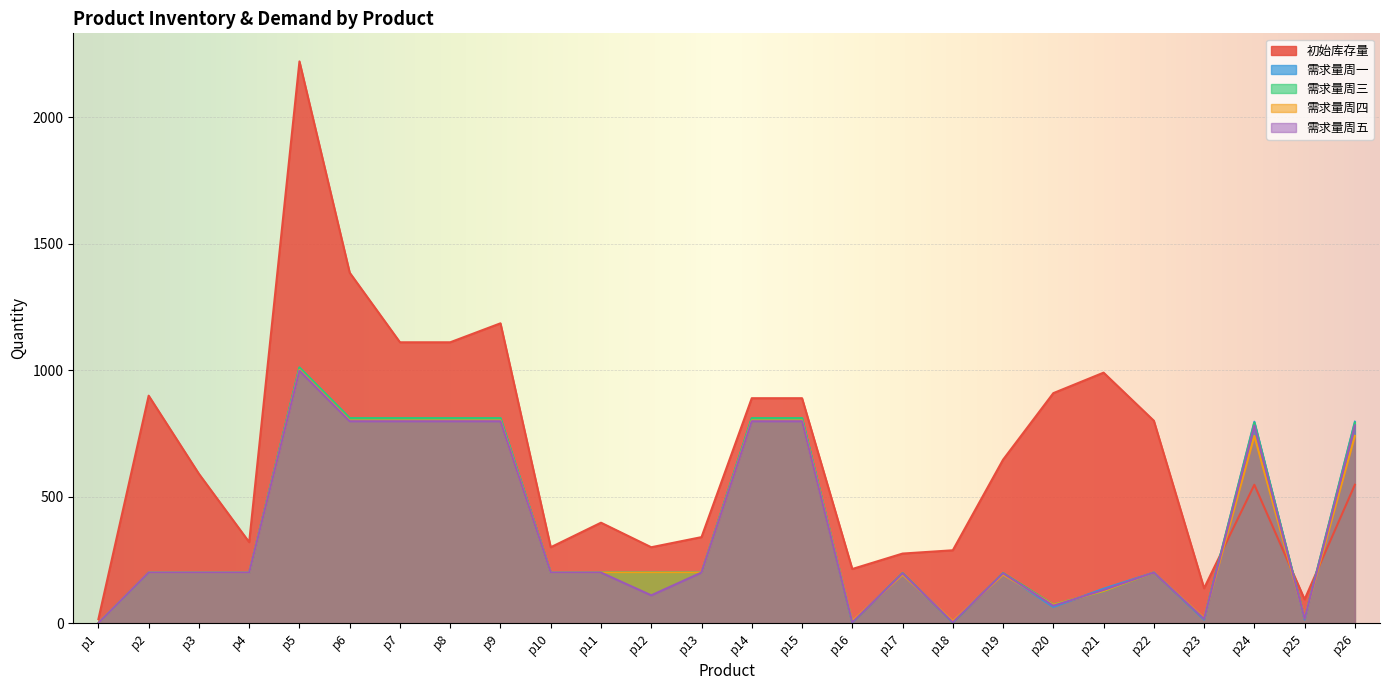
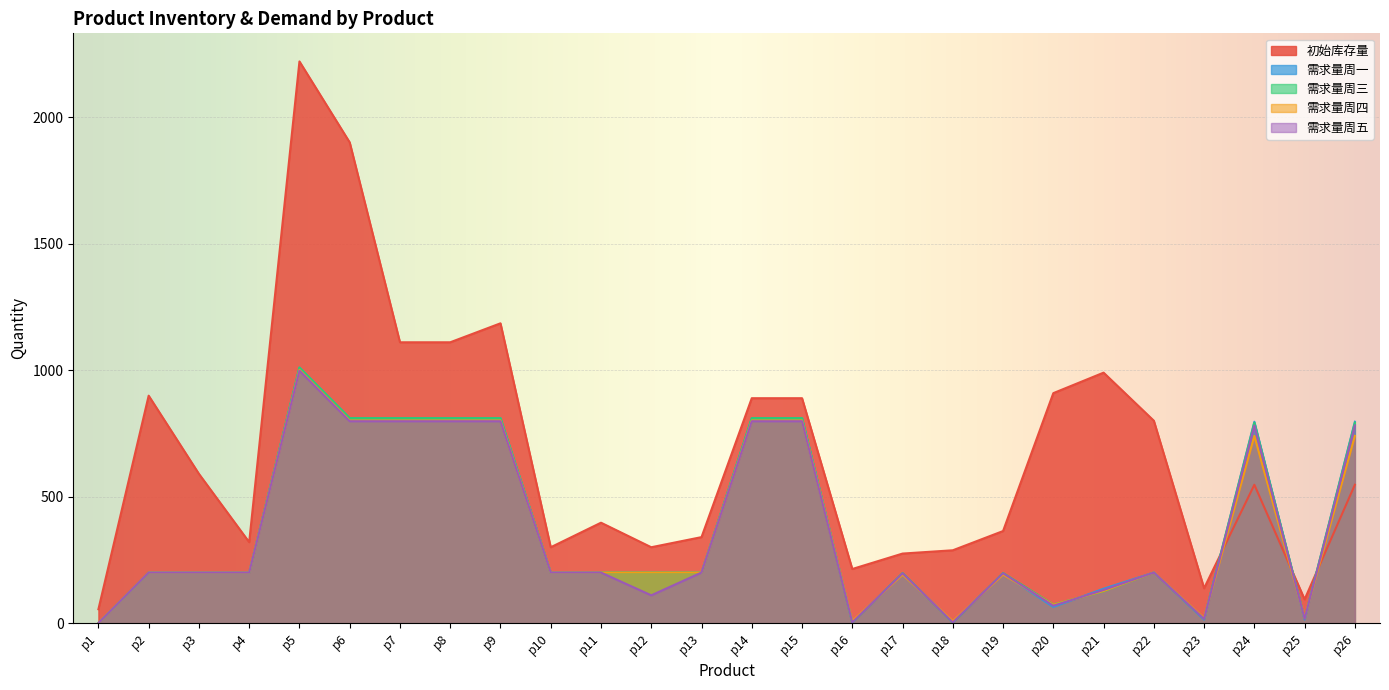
初始库存量, p1: 20 -> 60
初始库存量, p6: 1390 -> 1900
初始库存量, p19: 650 -> 360
